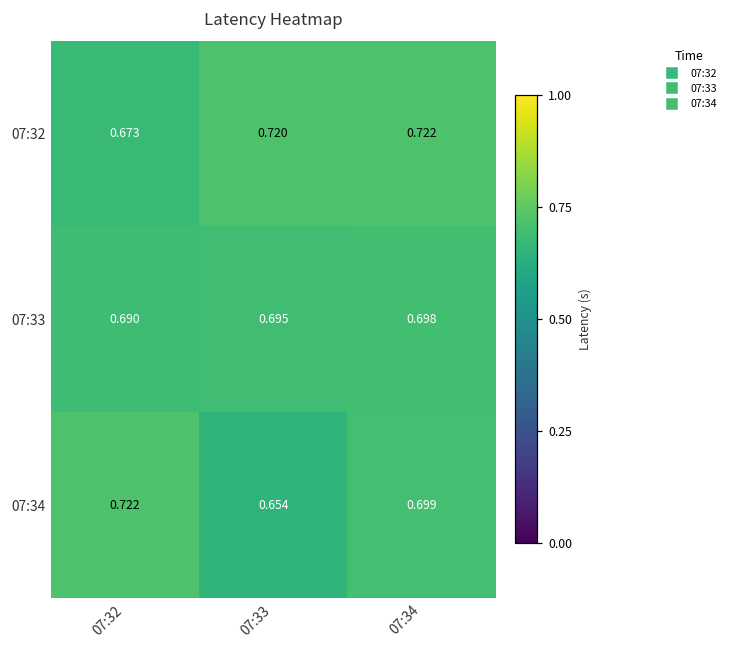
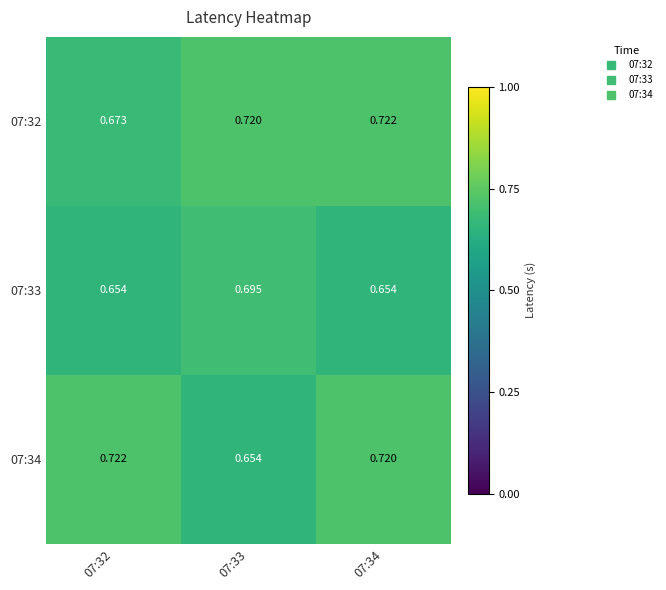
07:33, 07:32: 0.690 -> 0.654
07:33, 07:34: 0.698 -> 0.654
07:34, 07:34: 0.699 -> 0.720
